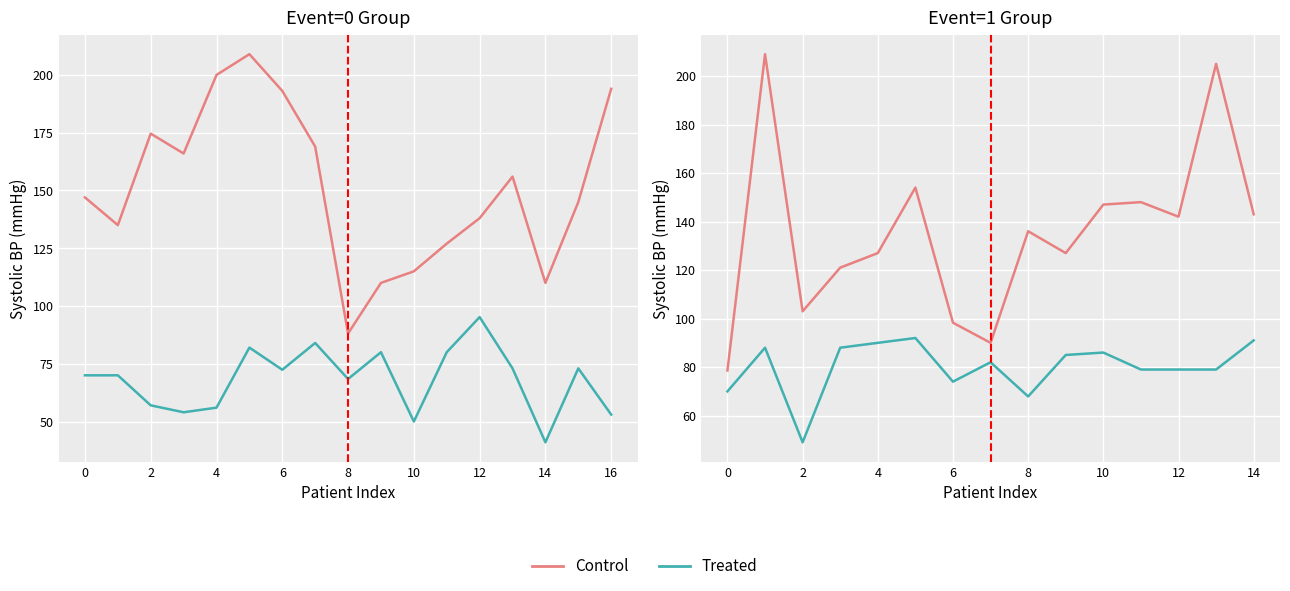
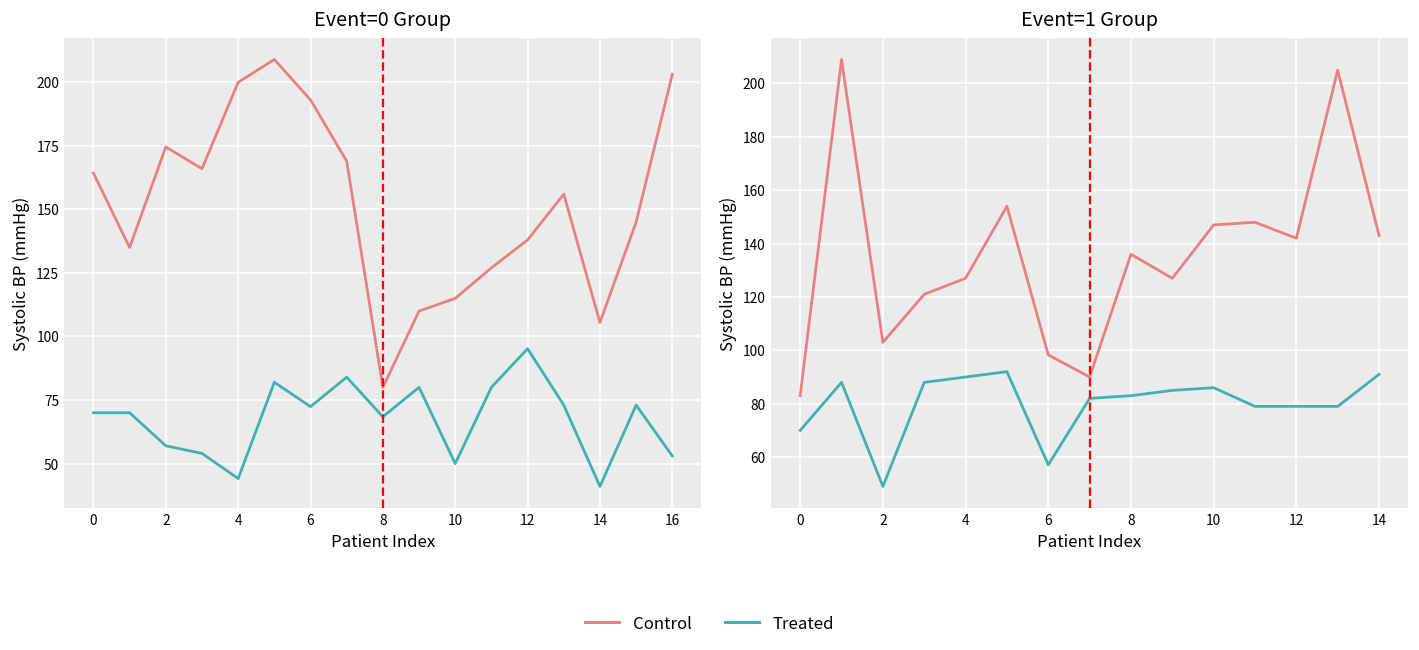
Event=0 Group, Control, 0: 147 -> 164
Event=0 Group, Treated, 4: 56 -> 44
Event=0 Group, Control, 8: 88 -> 80
Event=0 Group, Control, 14: 110 -> 106
Event=0 Group, Control, 16: 194 -> 203
Event=1 Group, Control, 0: 79 -> 83
Event=1 Group, Treated, 6: 74 -> 57
Event=1 Group, Treated, 8: 68 -> 83
